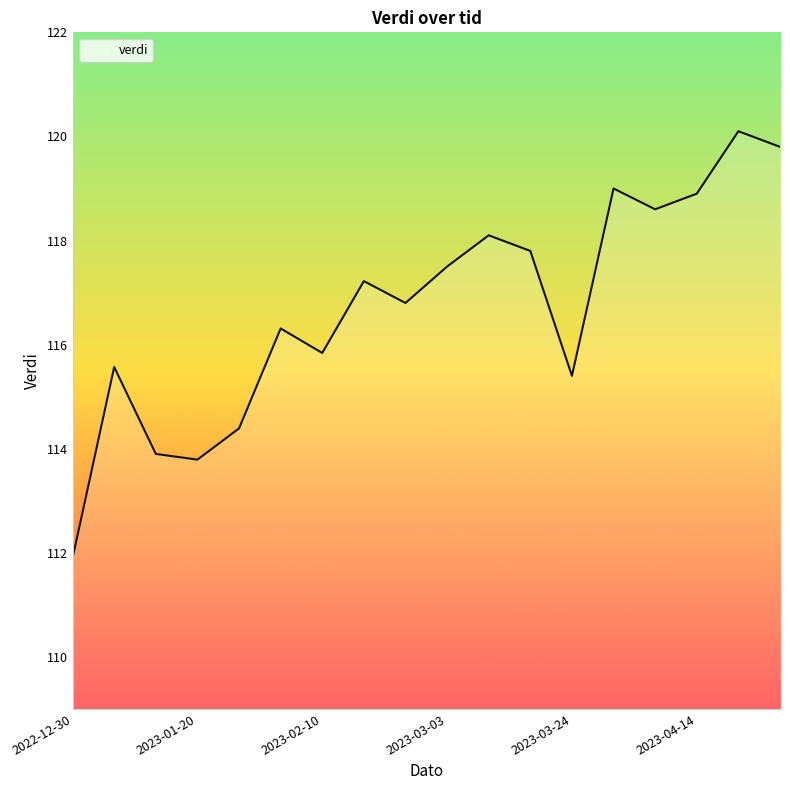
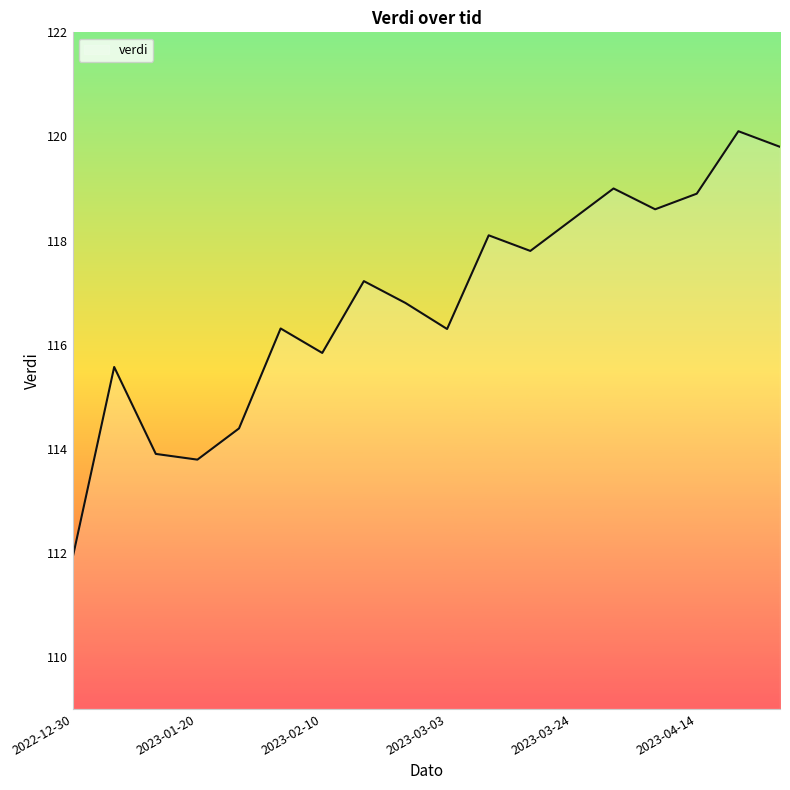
2023-03-03: 117.5 -> 116.3
2023-03-24: 115.4 -> 118.4
